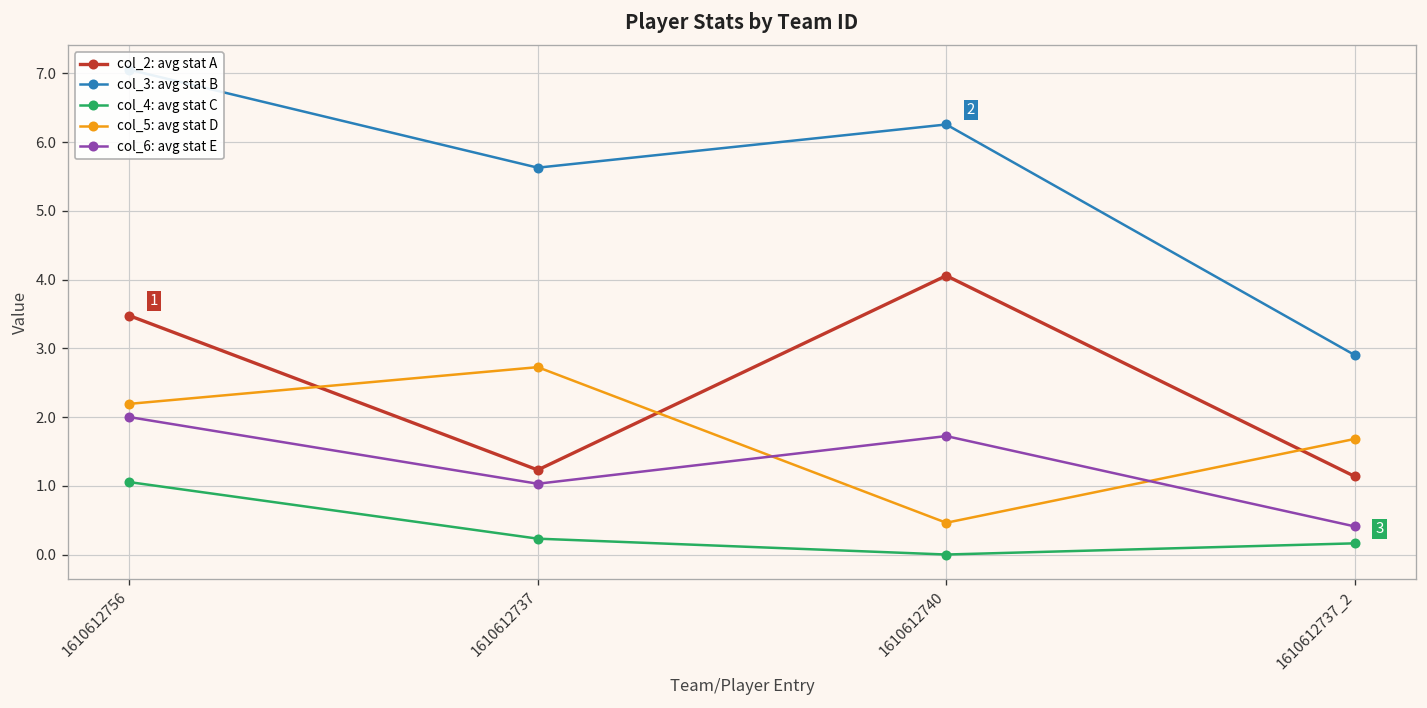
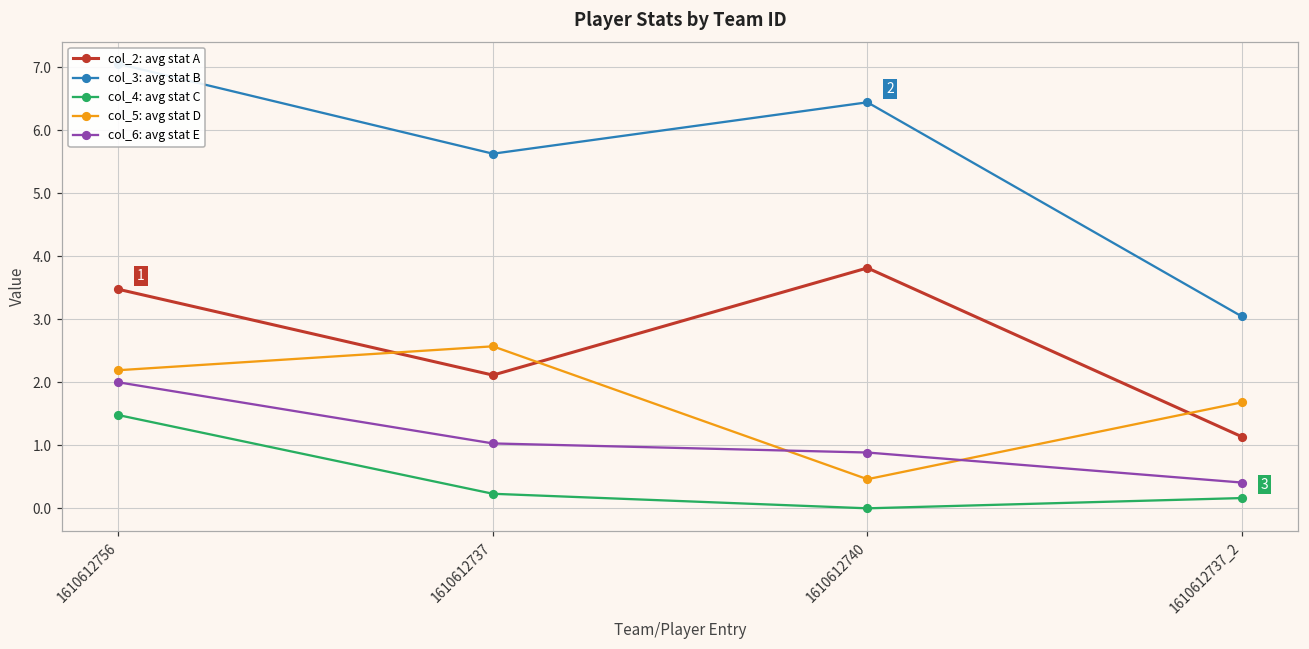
col_4: avg stat C, 1610612756: 1.1 -> 1.5
col_2: avg stat A, 1610612737: 1.2 -> 2.1
col_5: avg stat D, 1610612737: 2.7 -> 2.6
col_2: avg stat A, 1610612740: 4.1 -> 3.8
col_3: avg stat B, 1610612740: 6.3 -> 6.4
col_6: avg stat E, 1610612740: 1.7 -> 0.9
col_3: avg stat B, 1610612737_2: 2.9 -> 3.0
